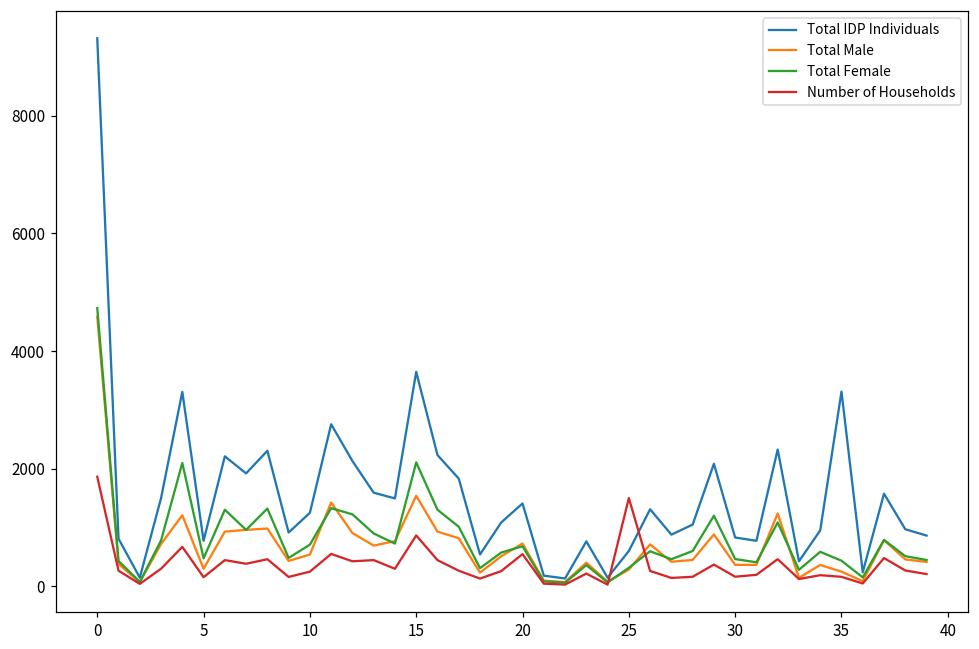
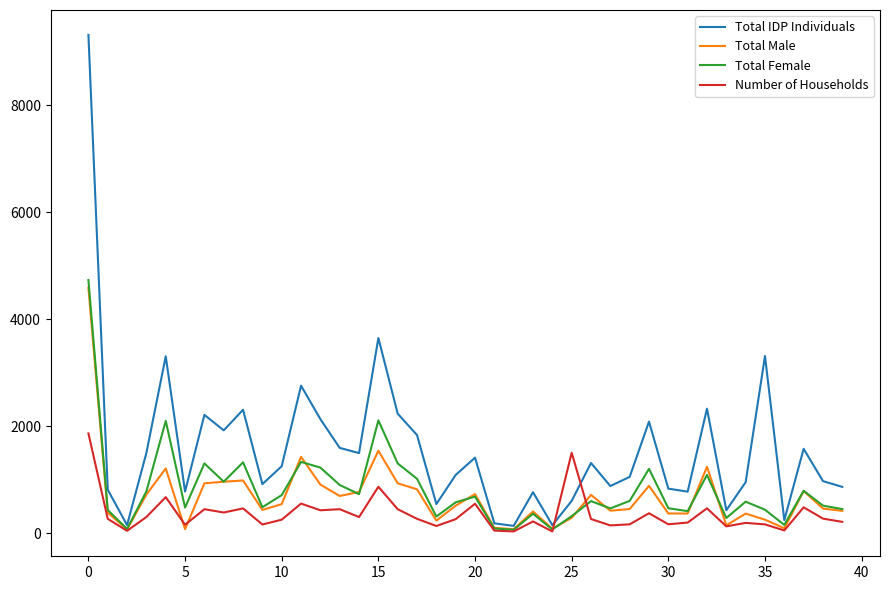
Total Male, 5: 300 -> 100
